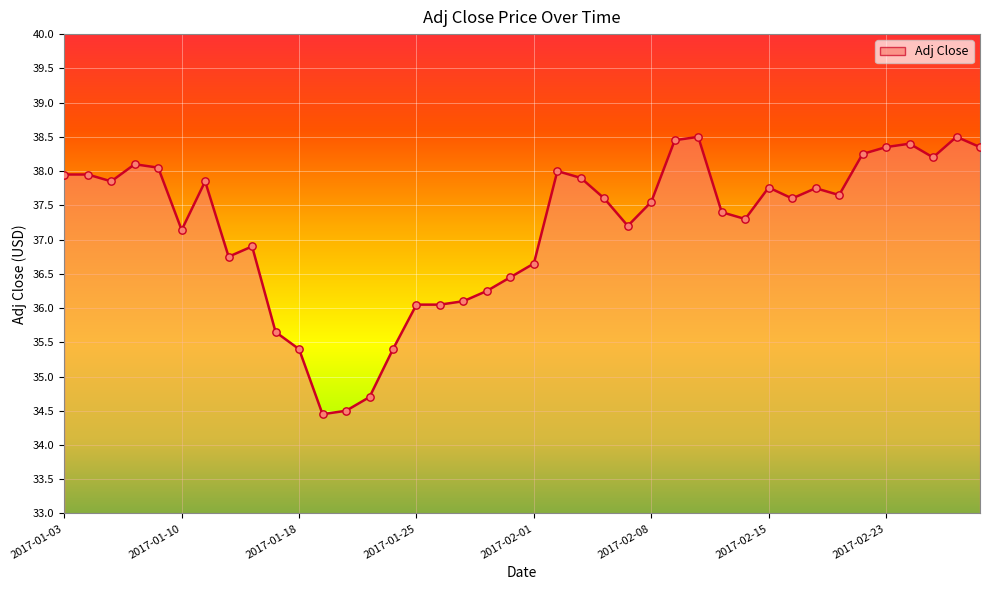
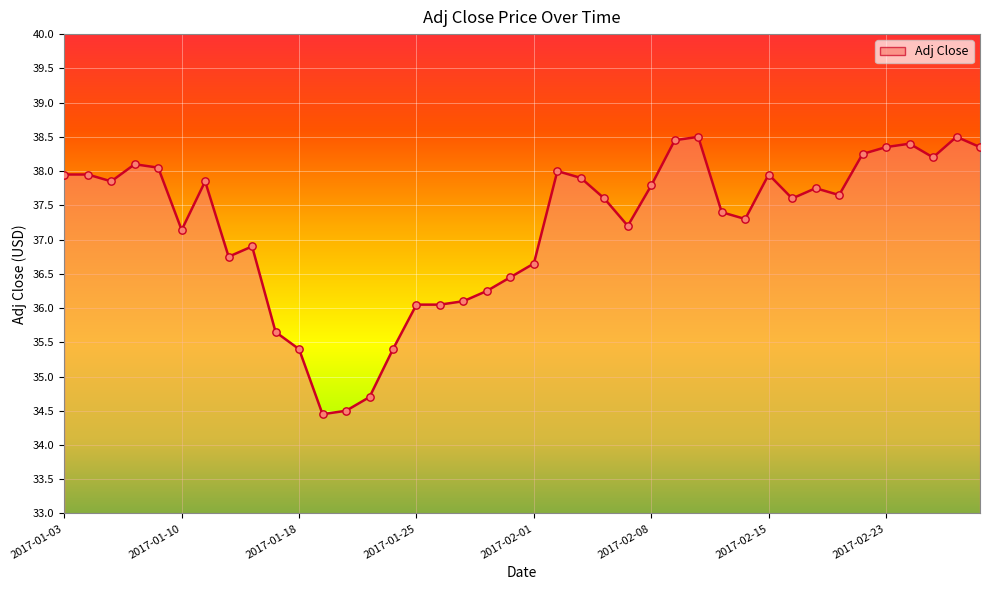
2017-02-08: 37.6 -> 37.8
2017-02-15: 37.8 -> 38.0
